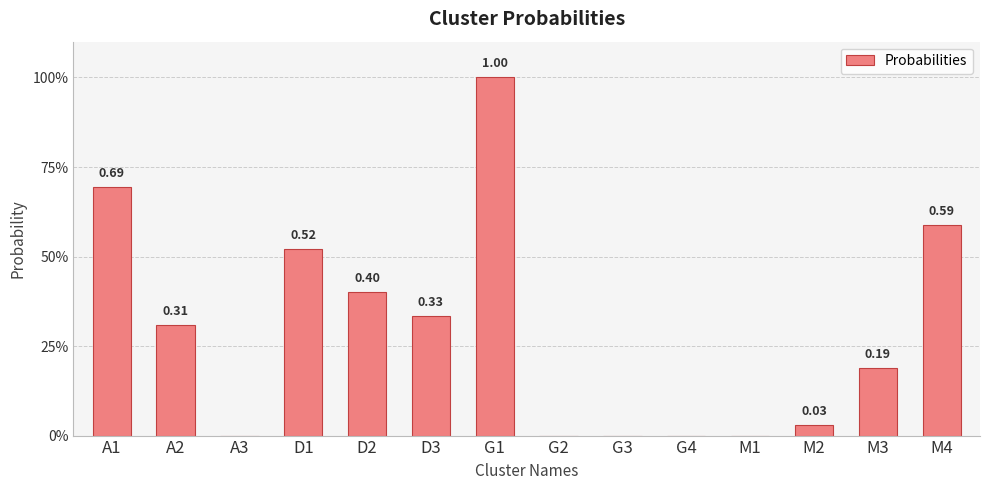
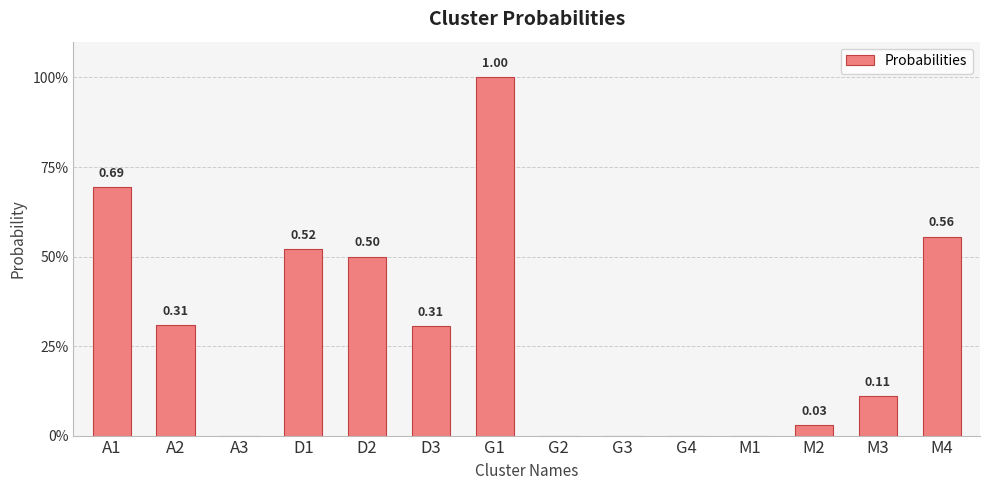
D2: 0.40 -> 0.50
D3: 0.33 -> 0.31
M3: 0.19 -> 0.11
M4: 0.59 -> 0.56
